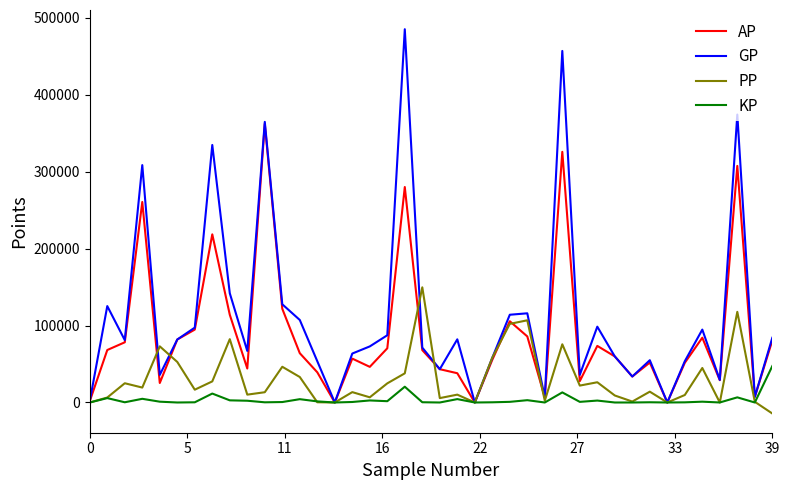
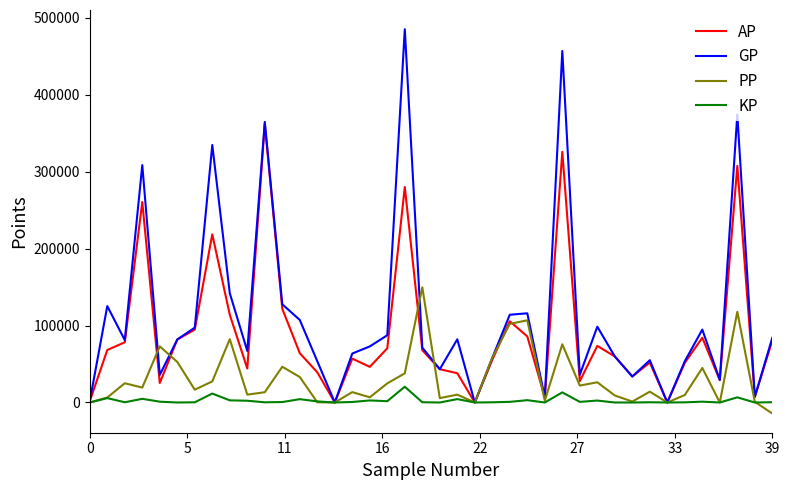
KP, 39: 50000 -> 0
